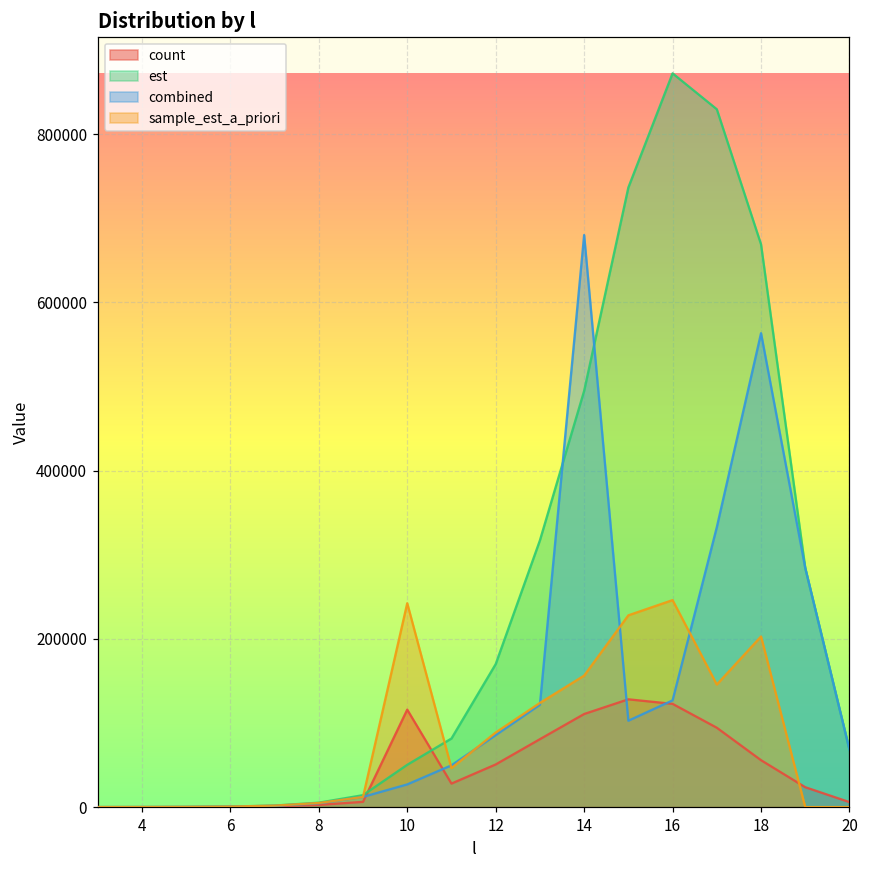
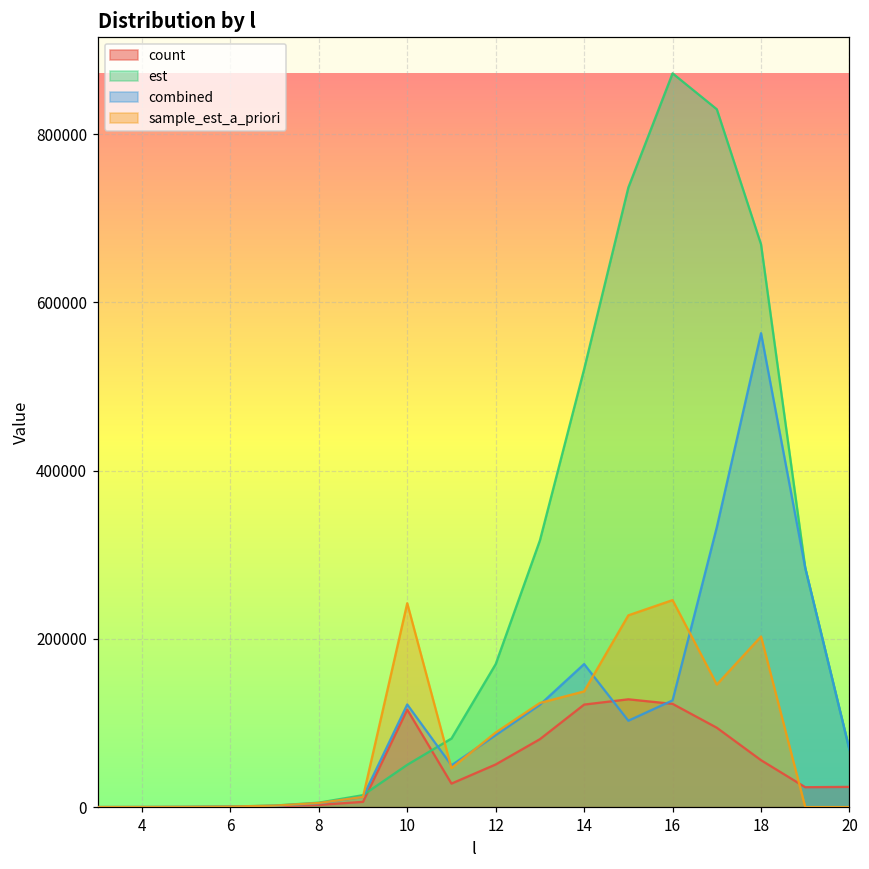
combined, 10: 30000 -> 120000
count, 14: 110000 -> 120000
est, 14: 490000 -> 520000
combined, 14: 680000 -> 170000
sample_est_a_priori, 14: 160000 -> 140000
count, 20: 10000 -> 20000
